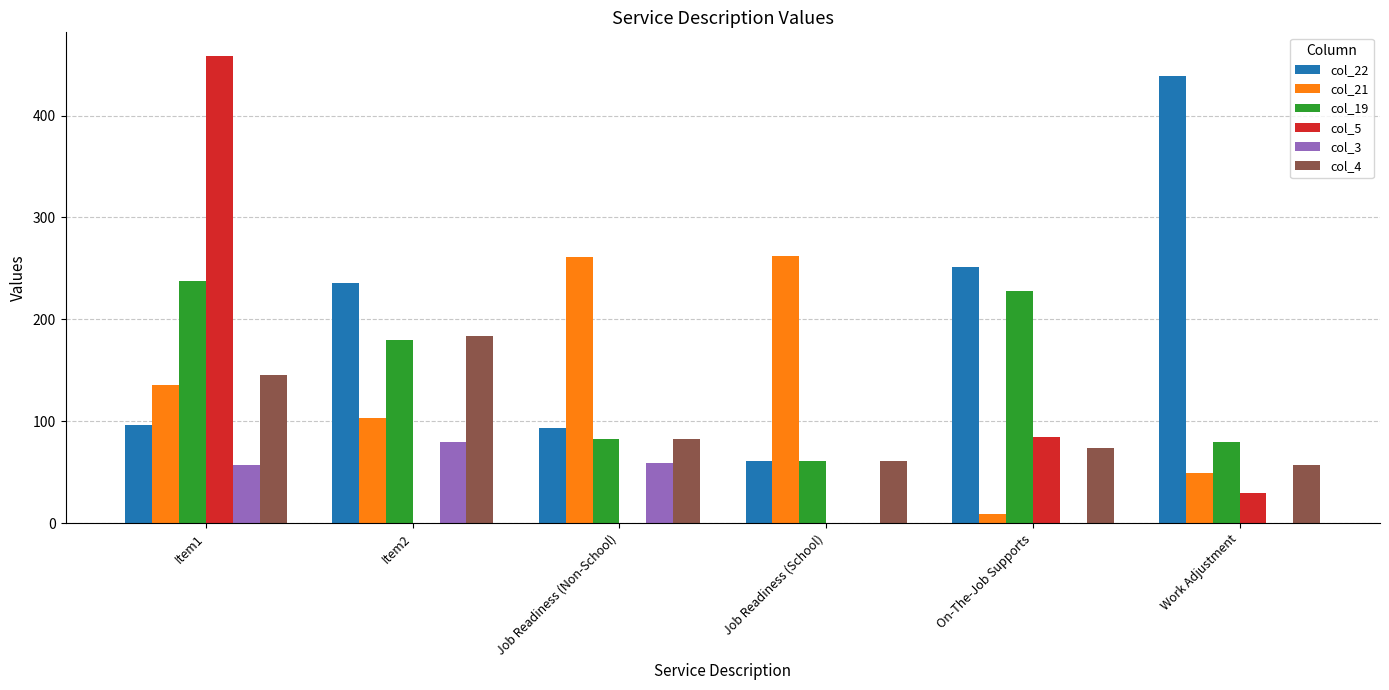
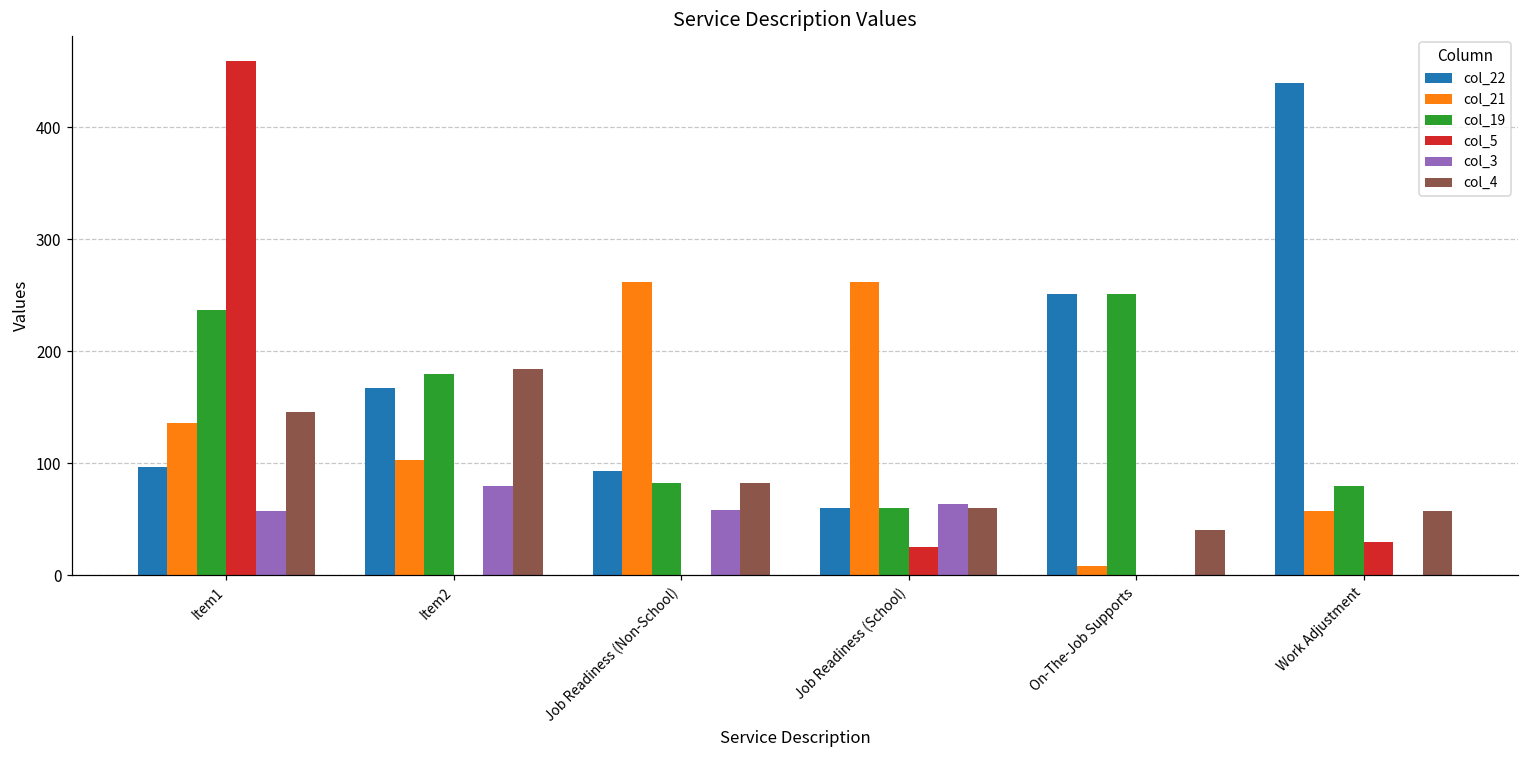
col_22, Item2: 236 -> 167
col_5, Job Readiness (School): 0 -> 25
col_3, Job Readiness (School): 0 -> 64
col_19, On-The-Job Supports: 228 -> 251
col_5, On-The-Job Supports: 85 -> 0
col_4, On-The-Job Supports: 73 -> 40
col_21, Work Adjustment: 50 -> 57
